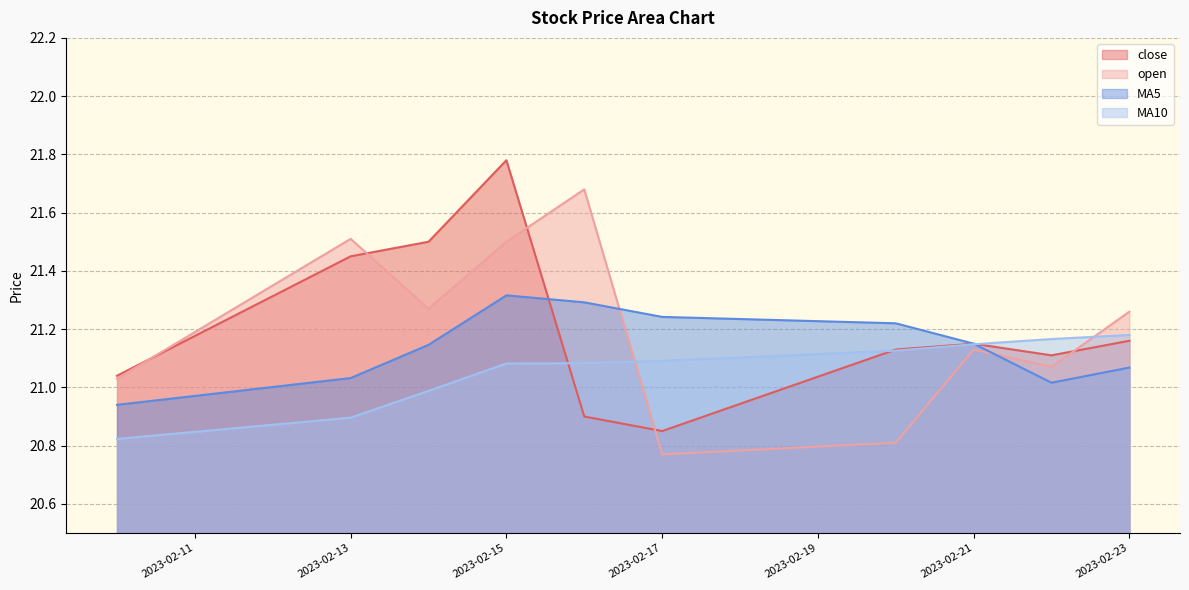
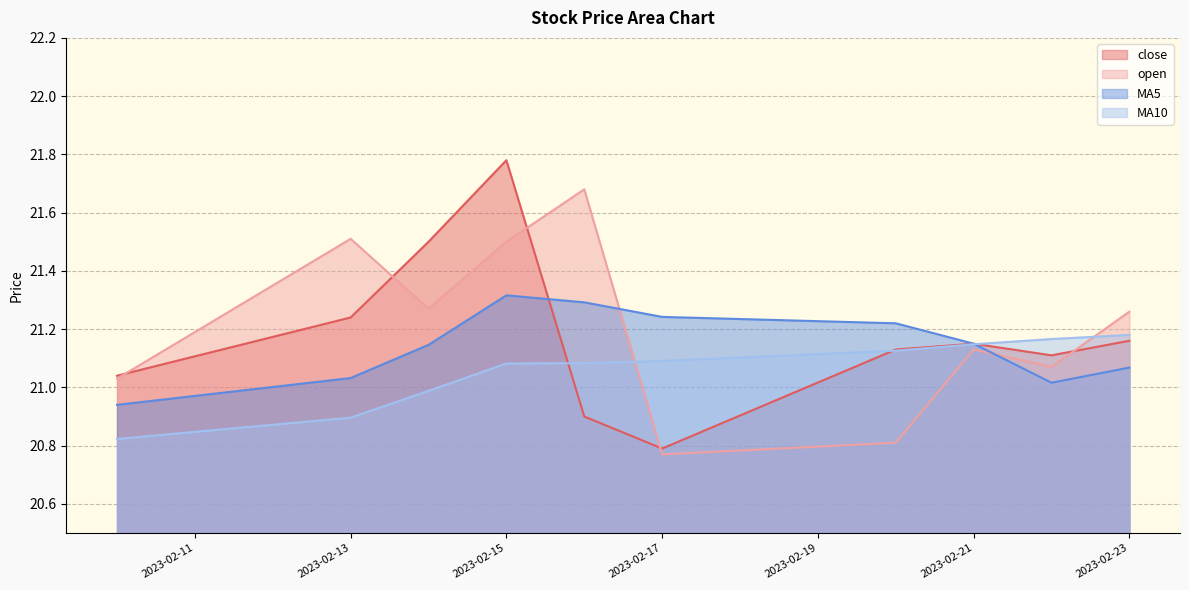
close, 2023-02-13: 21.45 -> 21.24
close, 2023-02-17: 20.85 -> 20.79
